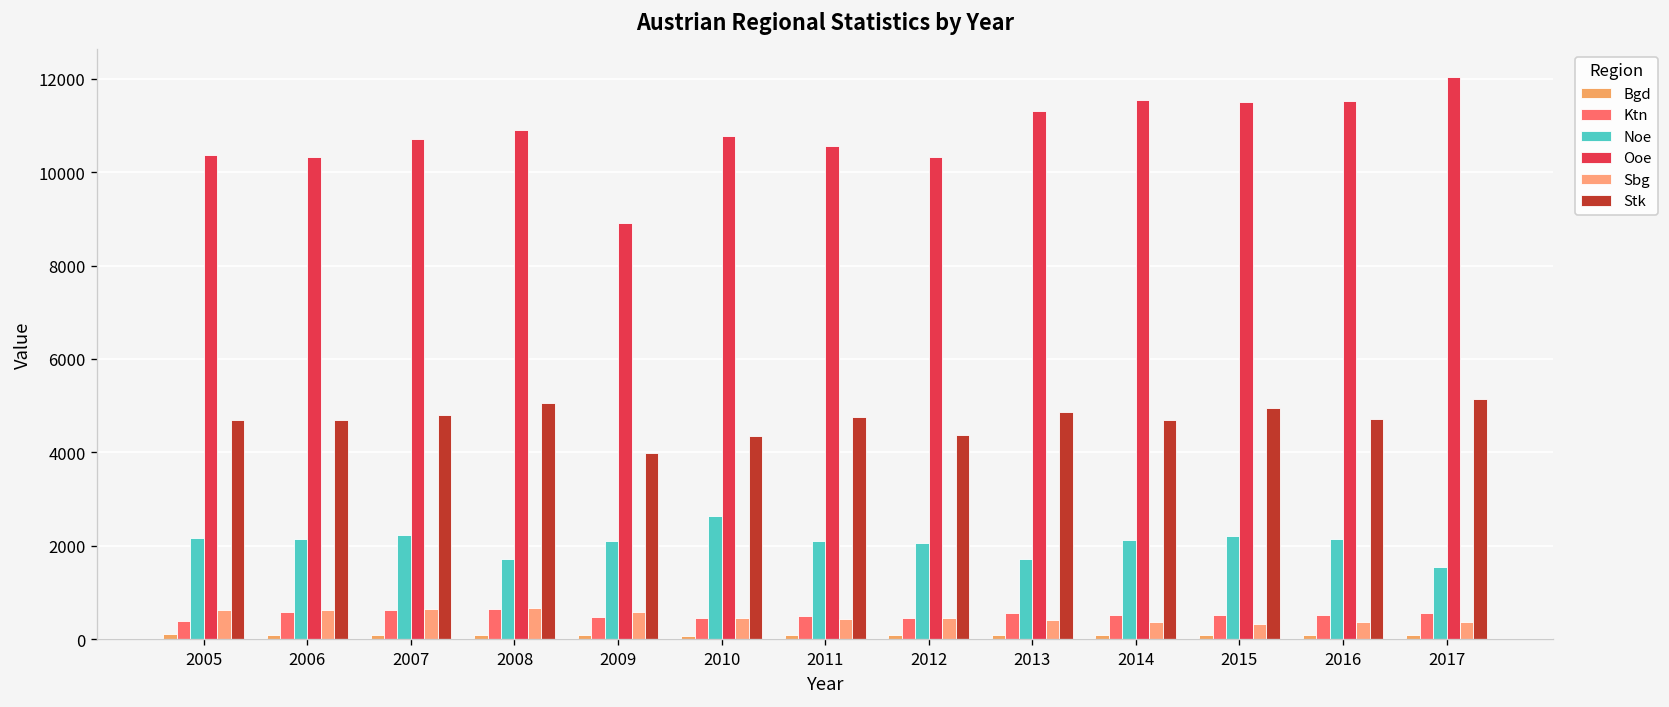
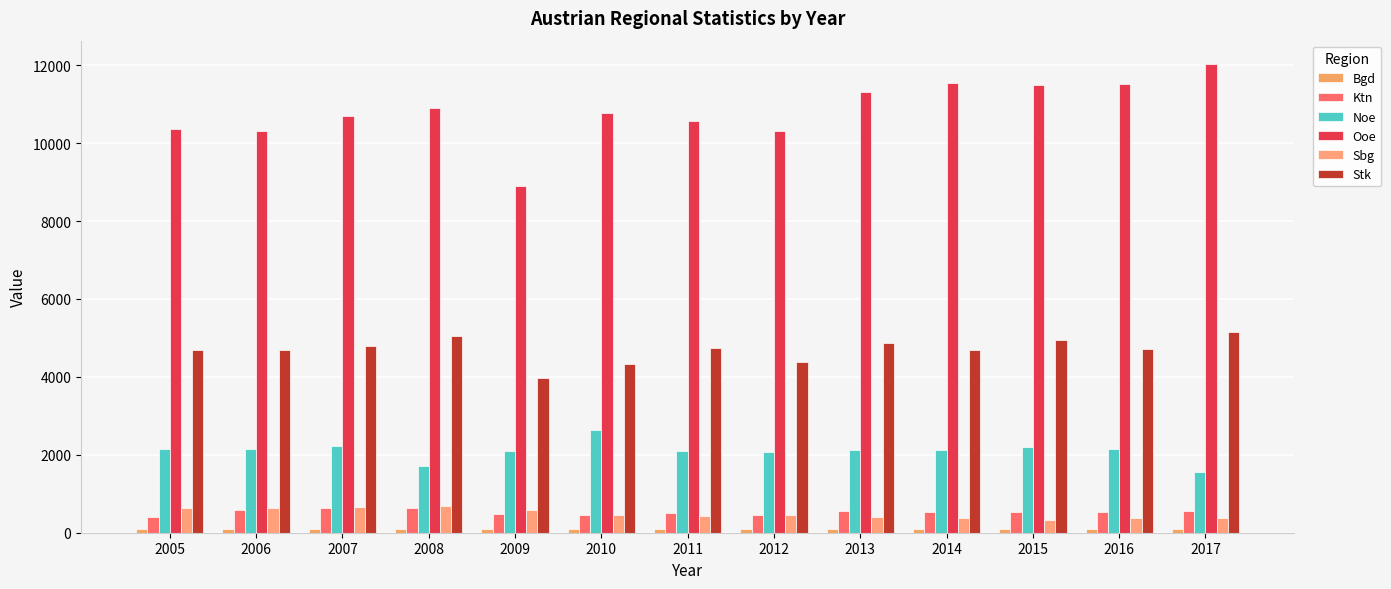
Noe, 2013: 1700 -> 2100
